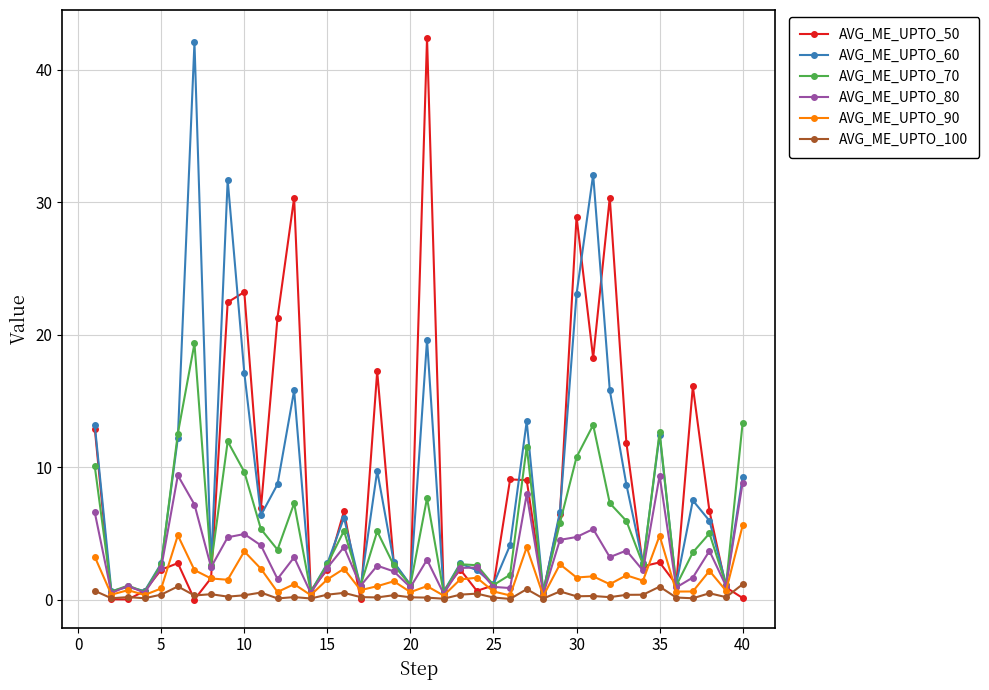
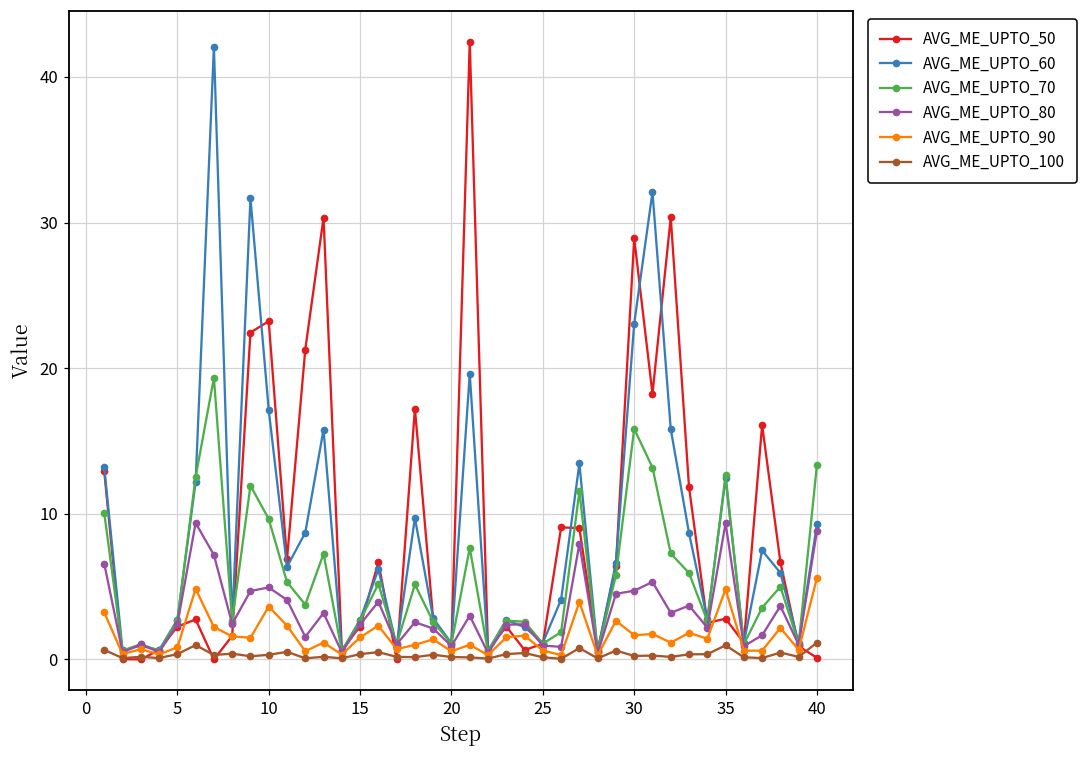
AVG_ME_UPTO_70, 30: 10.8 -> 15.8
